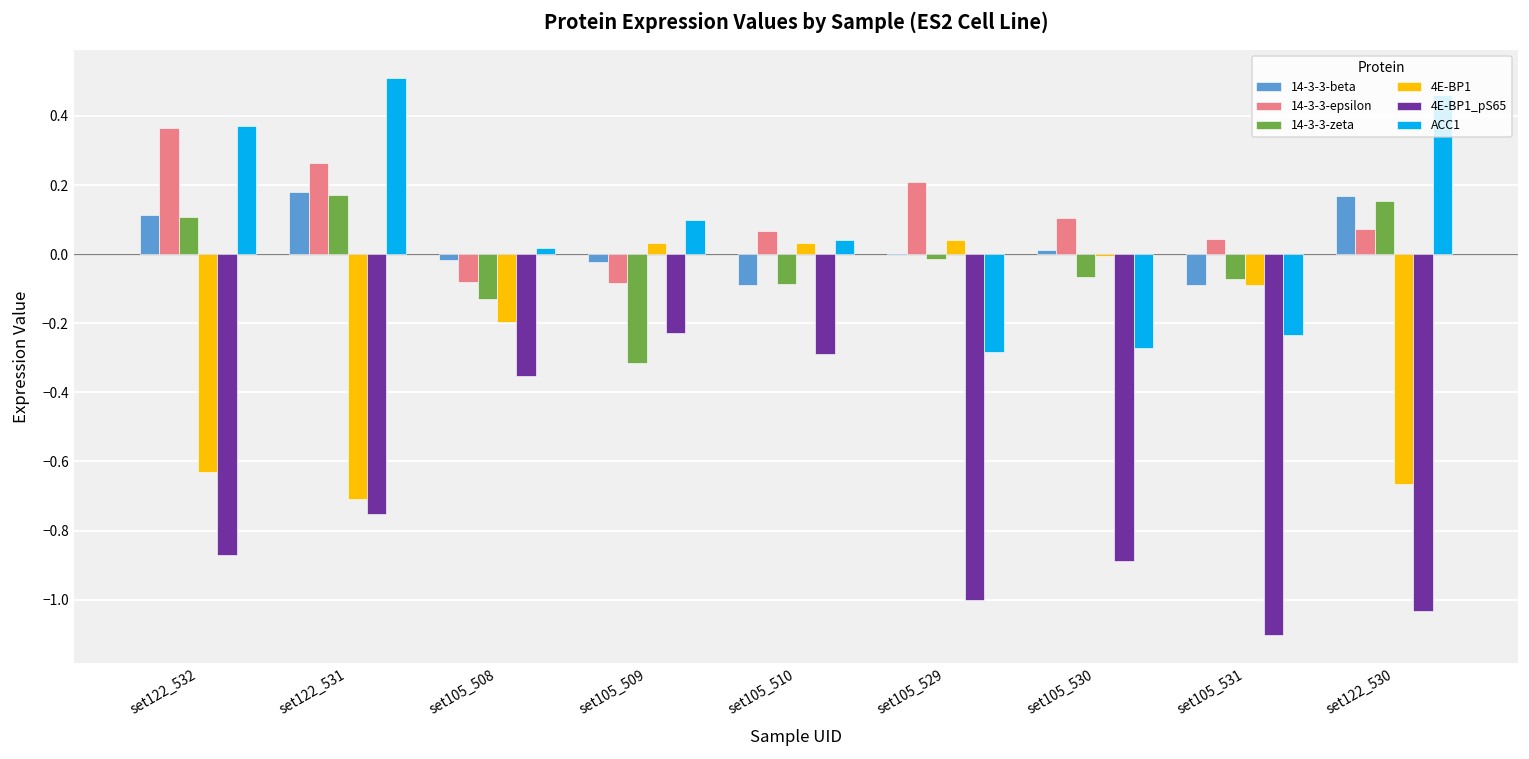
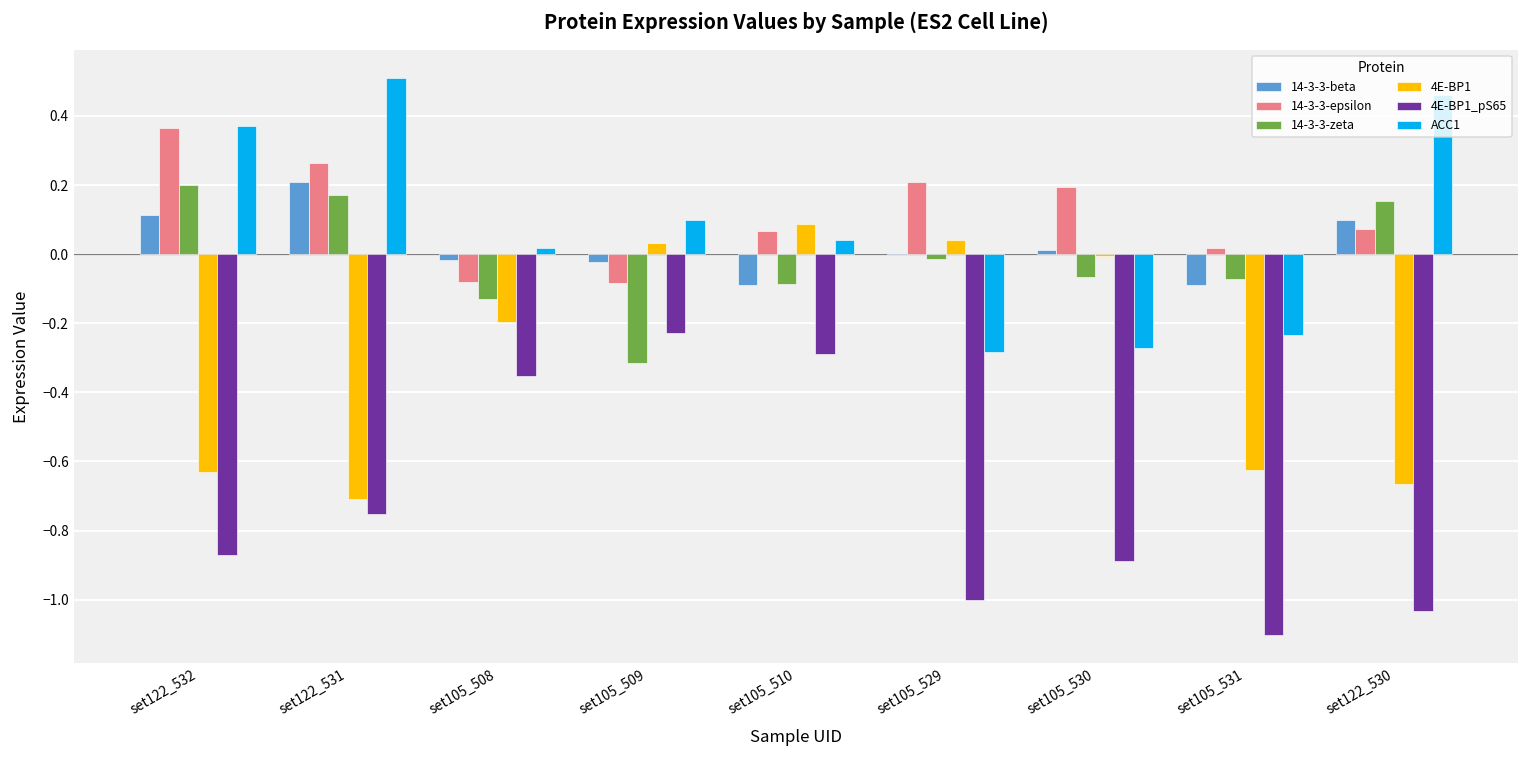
14-3-3-zeta, set122_532: 0.11 -> 0.20
14-3-3-beta, set122_531: 0.18 -> 0.21
4E-BP1, set105_510: 0.03 -> 0.09
14-3-3-epsilon, set105_530: 0.11 -> 0.20
14-3-3-epsilon, set105_531: 0.04 -> 0.02
4E-BP1, set105_531: -0.09 -> -0.62
14-3-3-beta, set122_530: 0.17 -> 0.10
